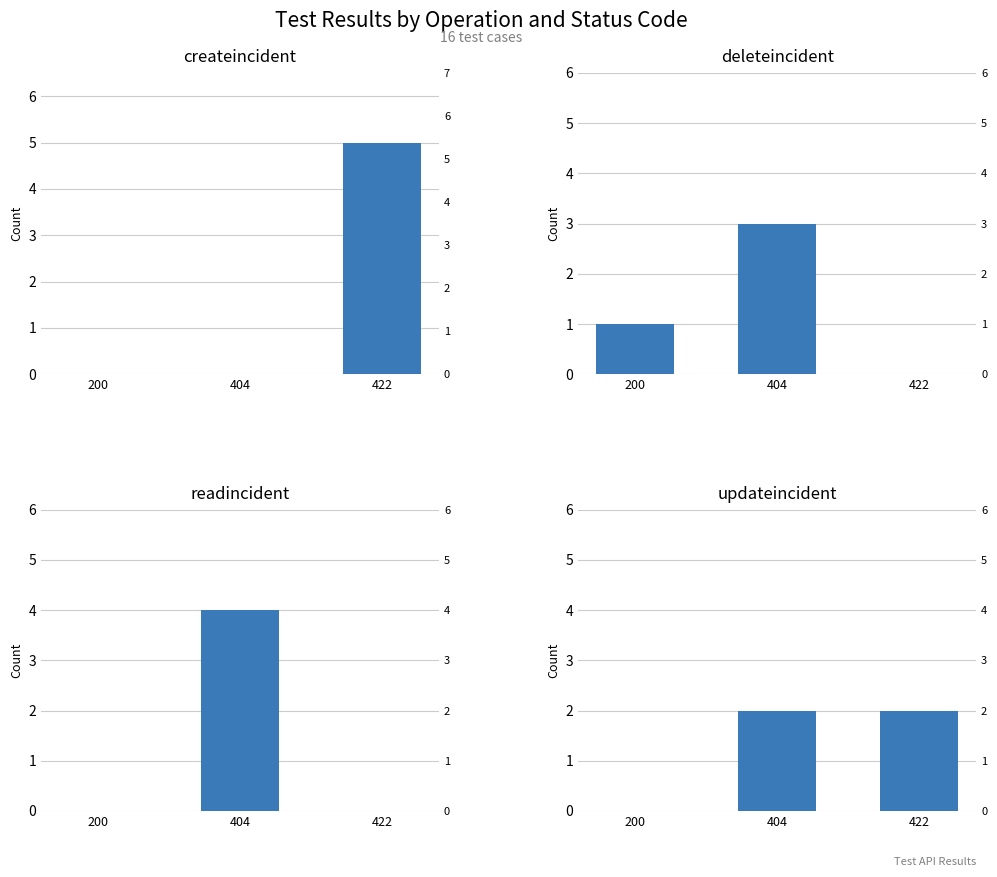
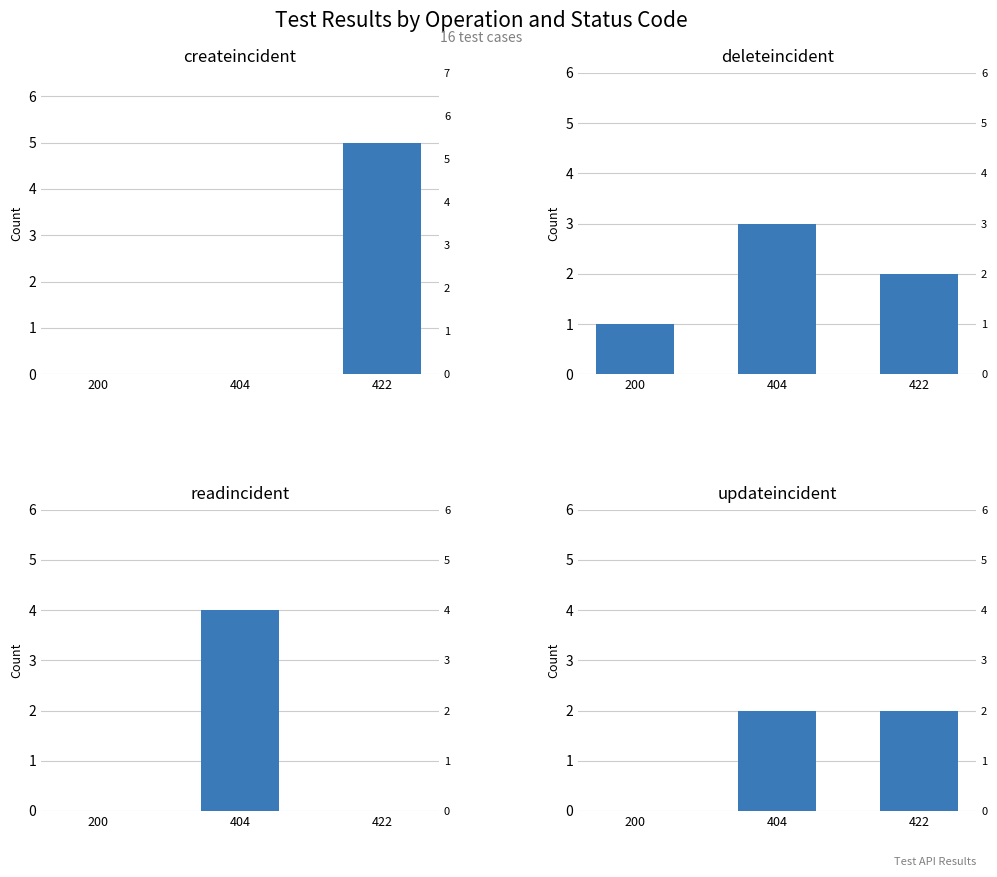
deleteincident, 422: 0 -> 2
